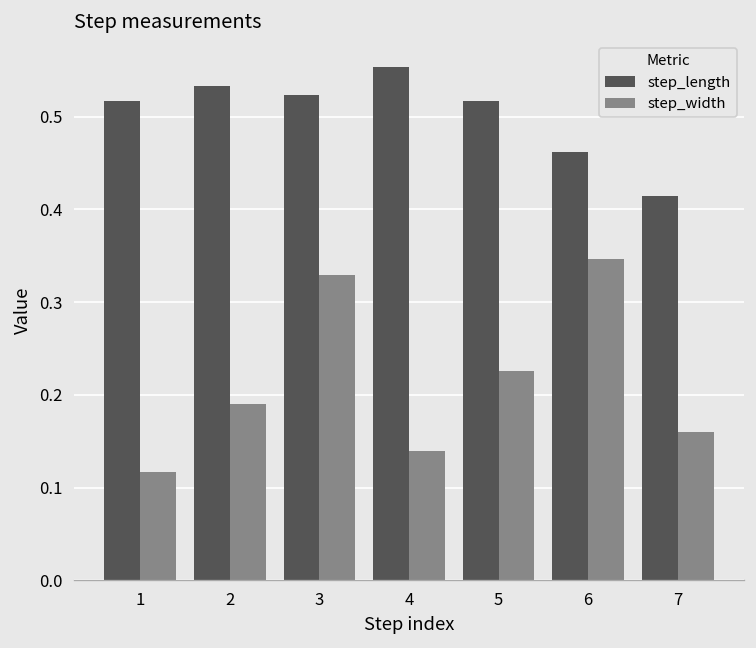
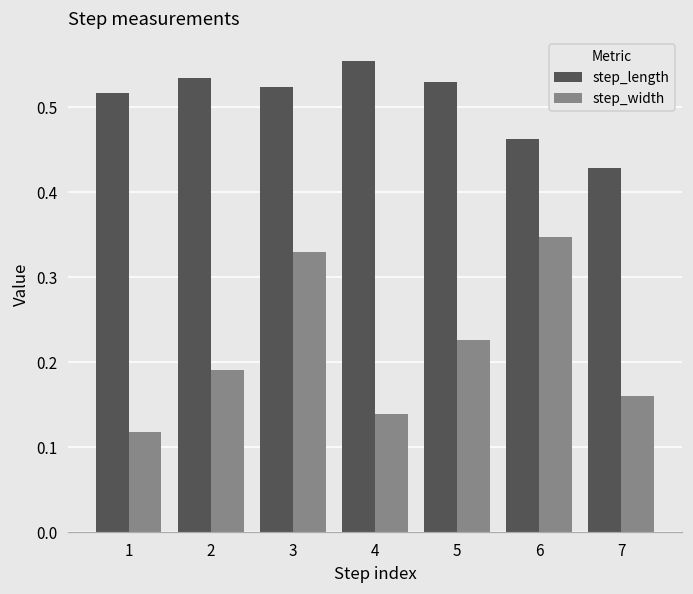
step_length, 5: 0.52 -> 0.53
step_length, 7: 0.41 -> 0.43
